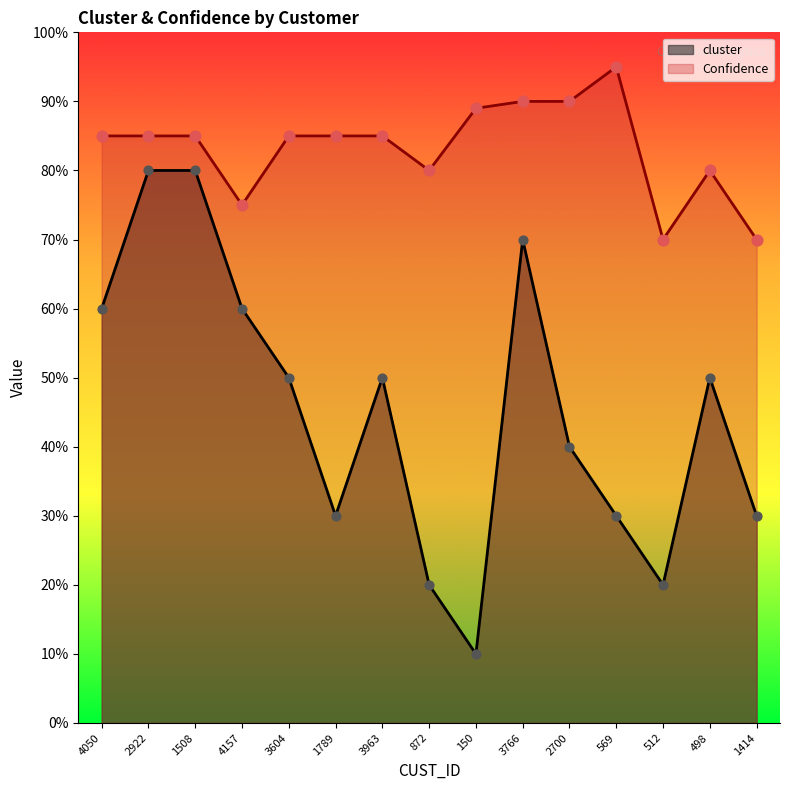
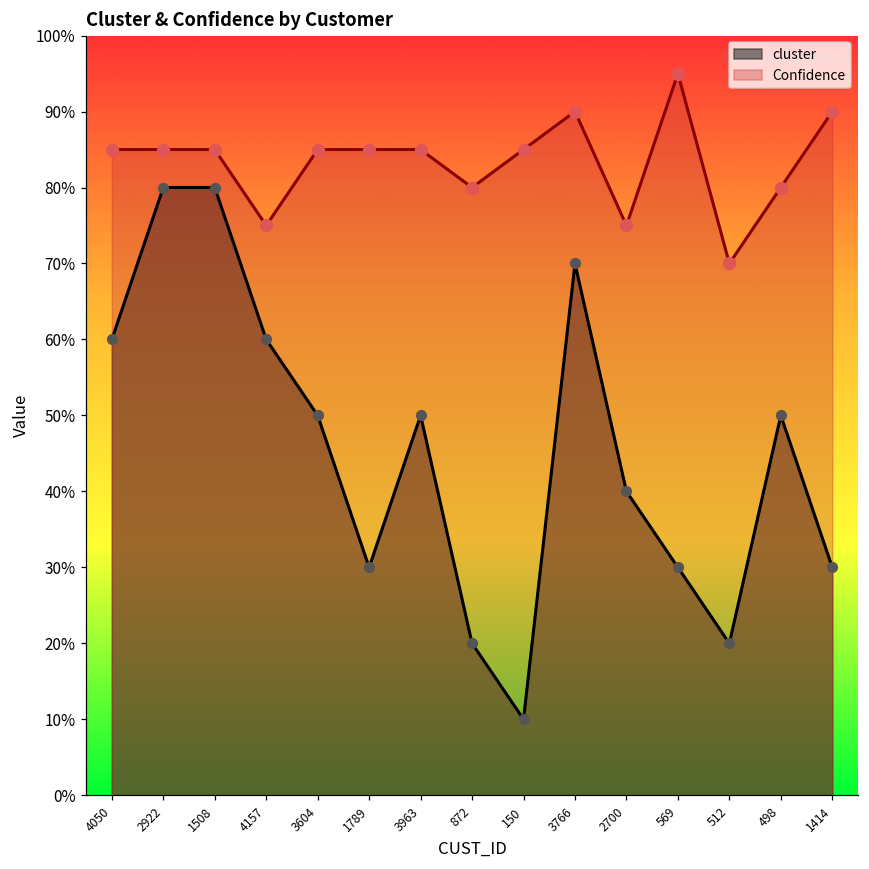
Confidence, 150: 89% -> 85%
Confidence, 2700: 90% -> 75%
Confidence, 1414: 70% -> 90%
